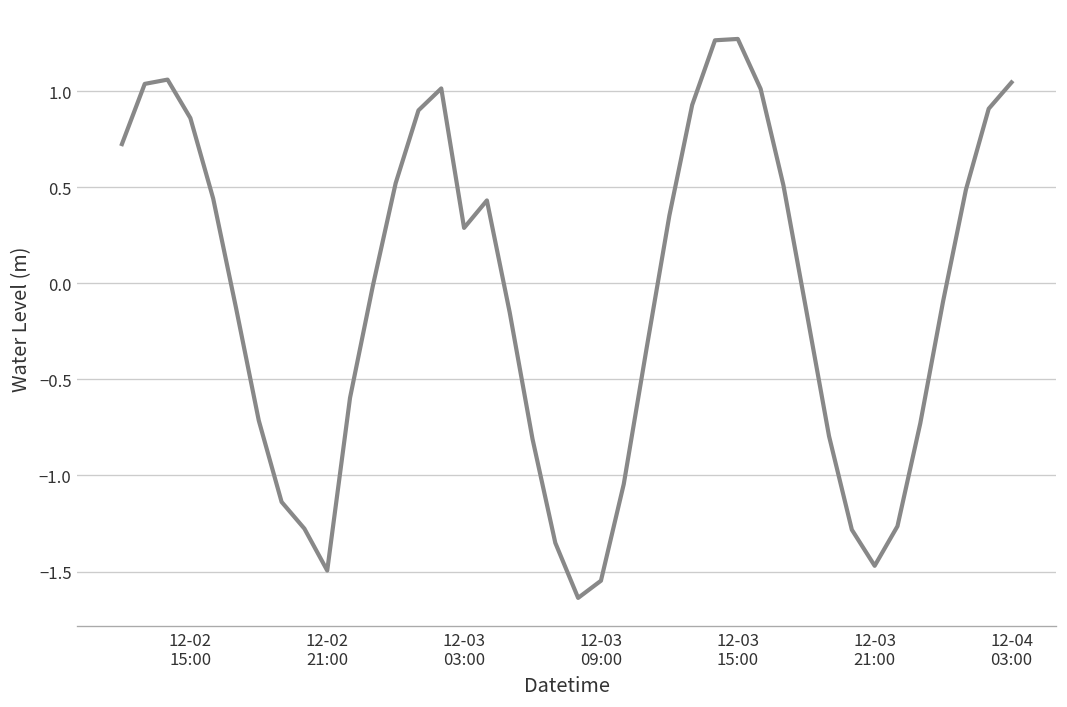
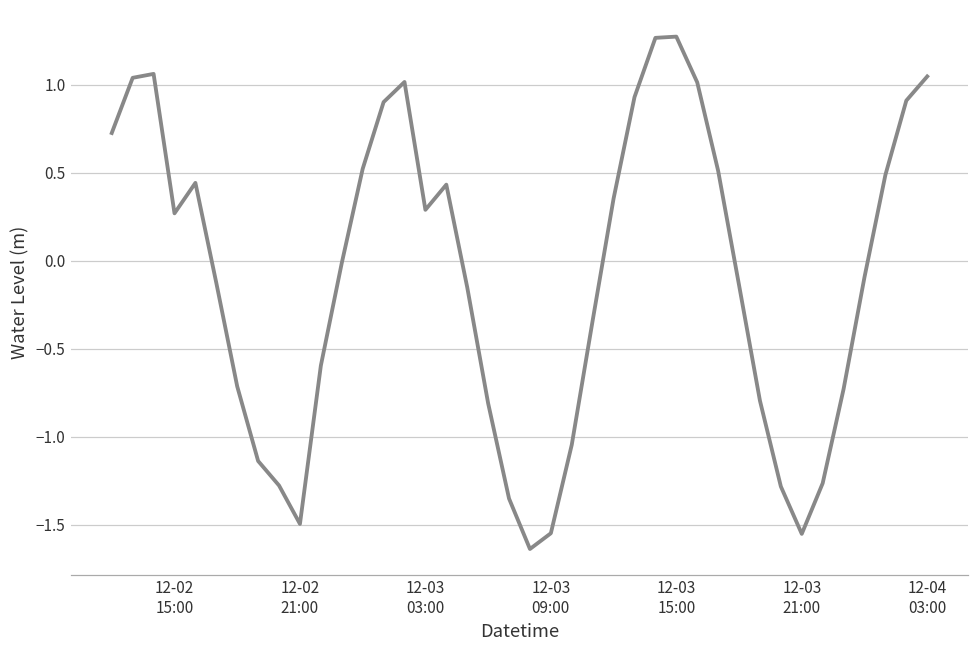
12-02 15:00: 0.86 -> 0.27
12-03 21:00: -1.47 -> -1.55
